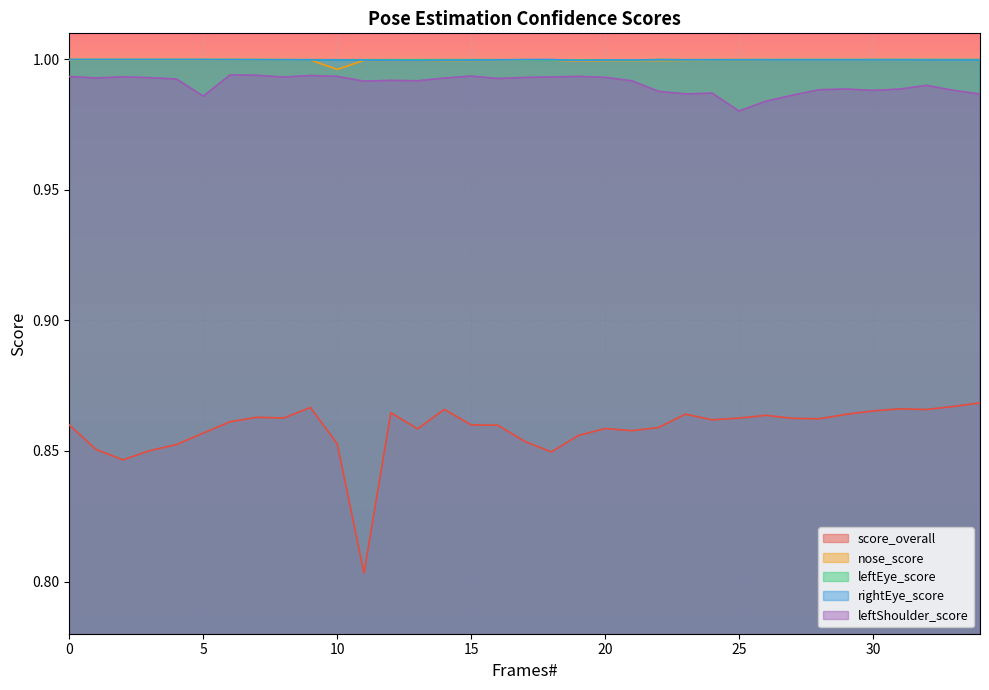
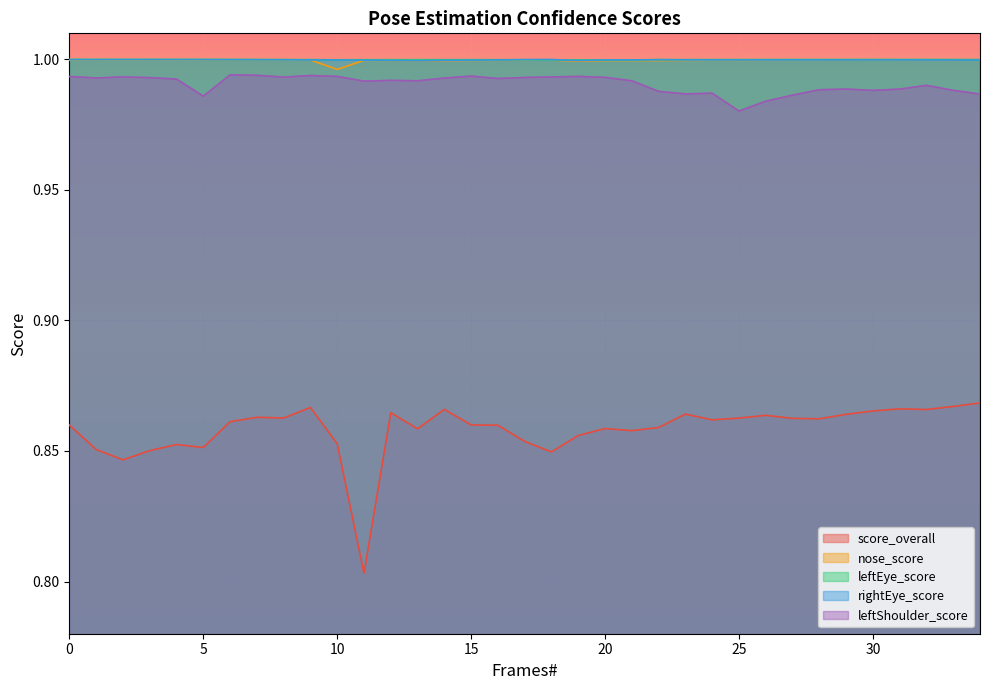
score_overall, 5: 0.857 -> 0.851
